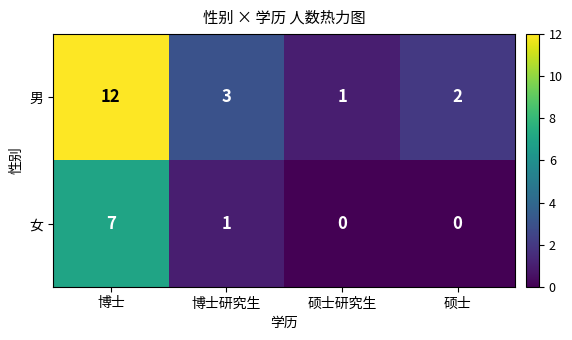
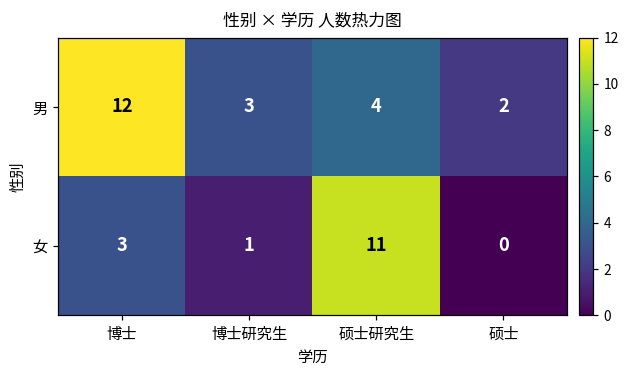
男, 硕士研究生: 1 -> 4
女, 博士: 7 -> 3
女, 硕士研究生: 0 -> 11
